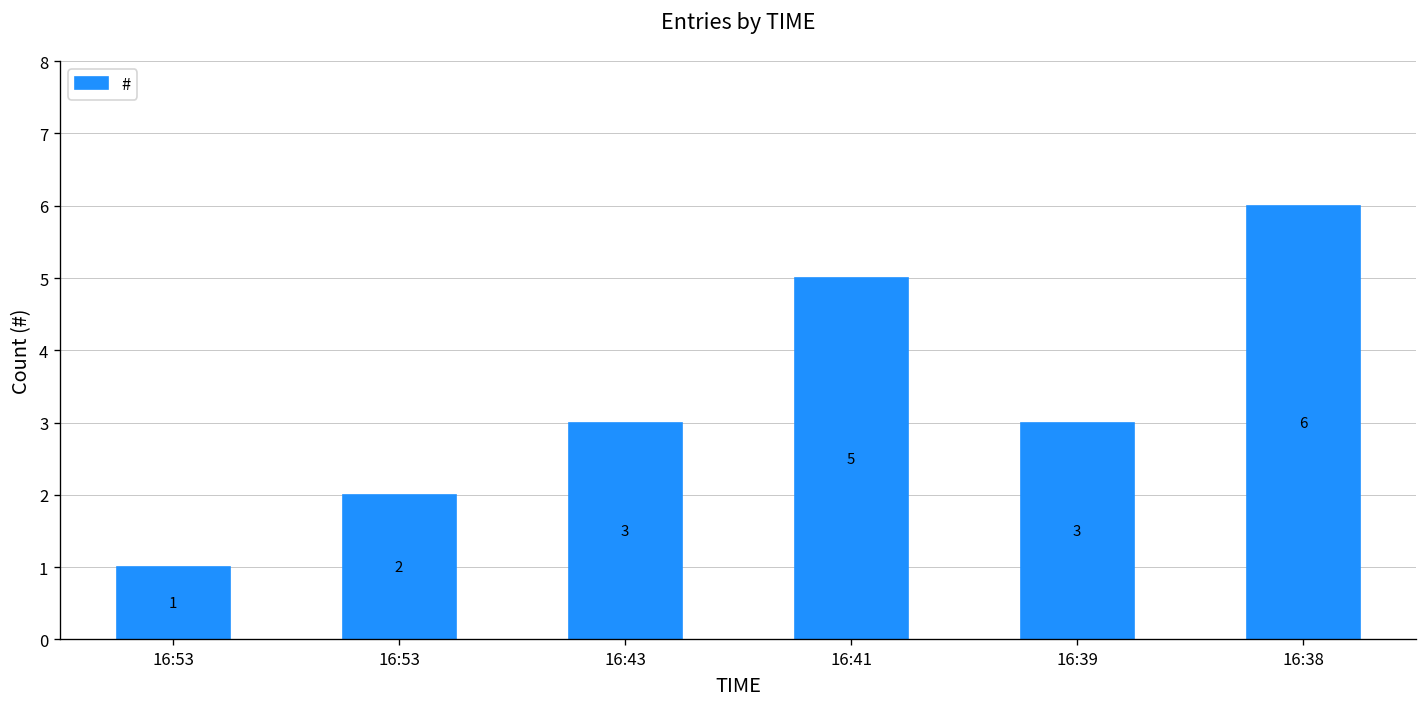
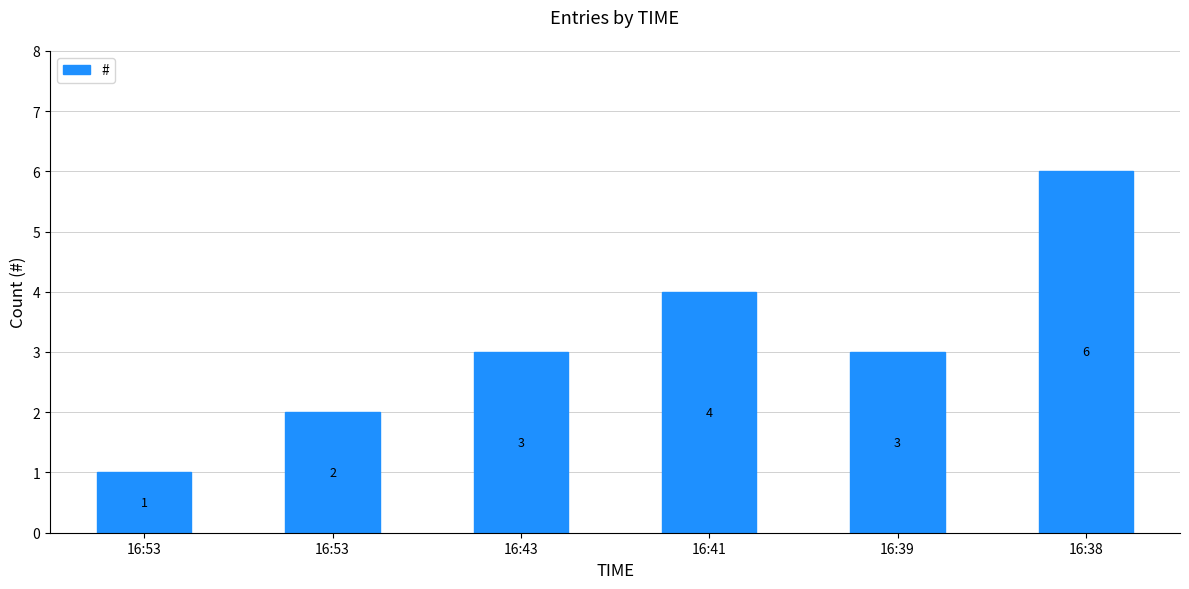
16:41: 5 -> 4
